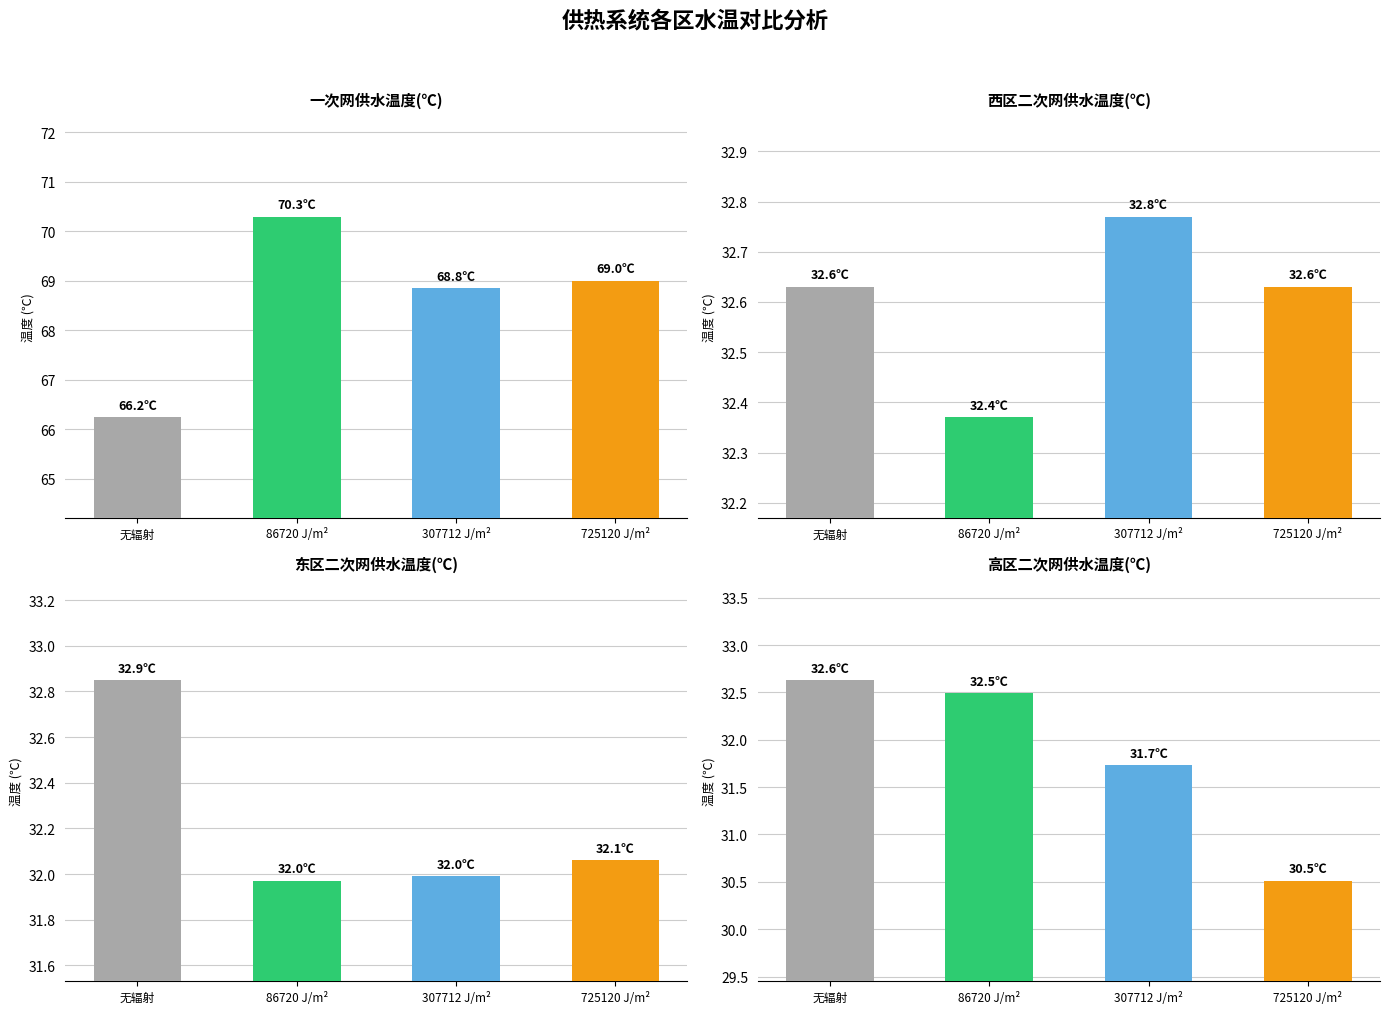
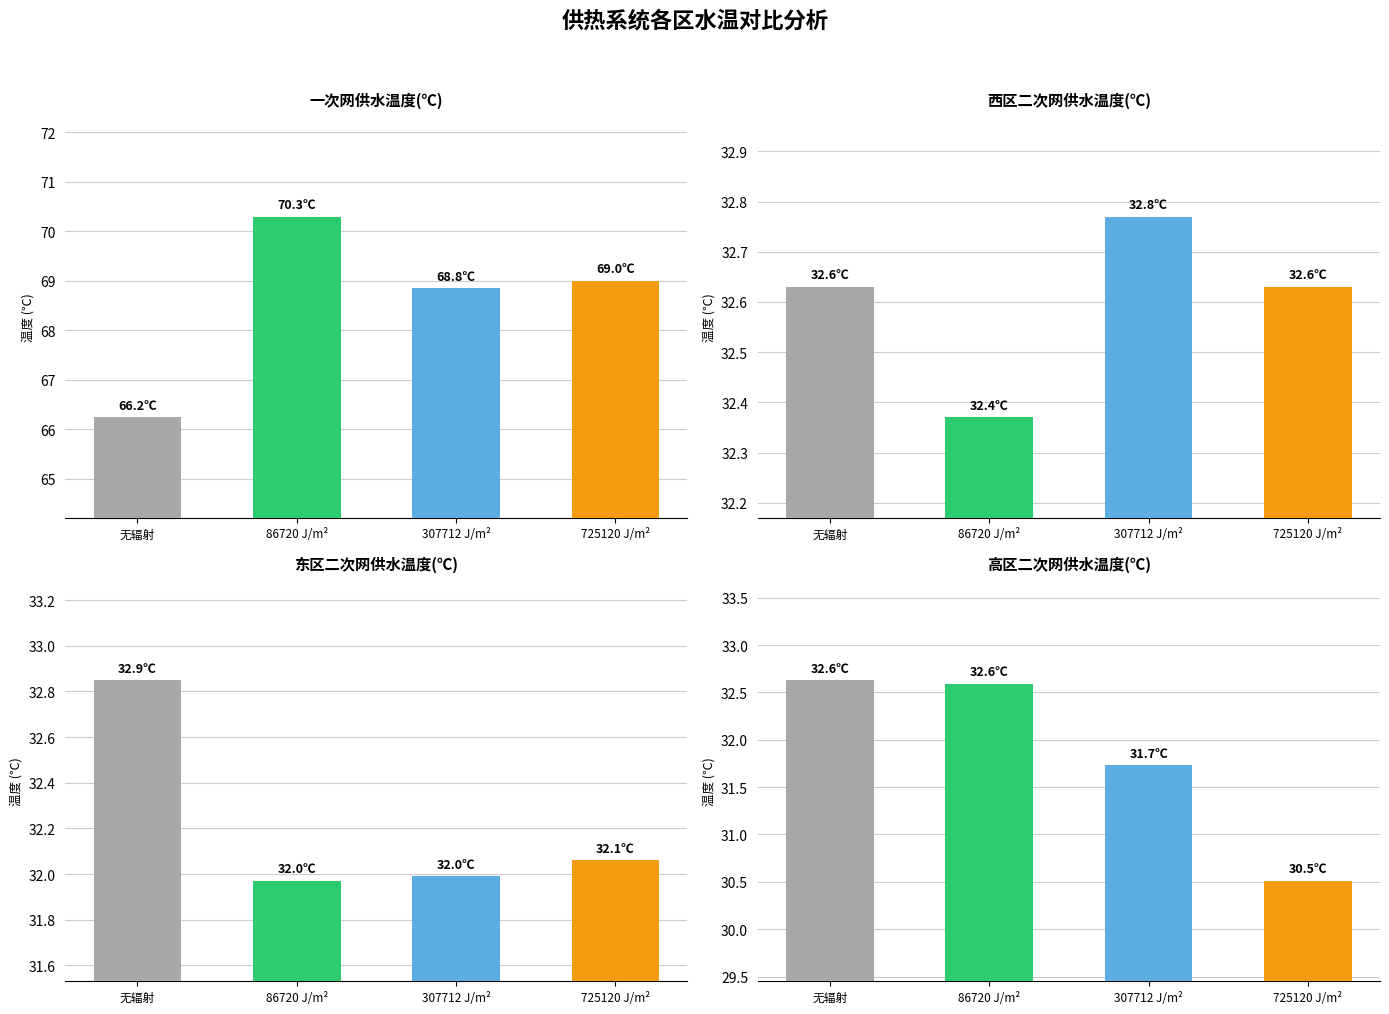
高区二次网供水温度(℃), 86720 J/m²: 32.5℃ -> 32.6℃
